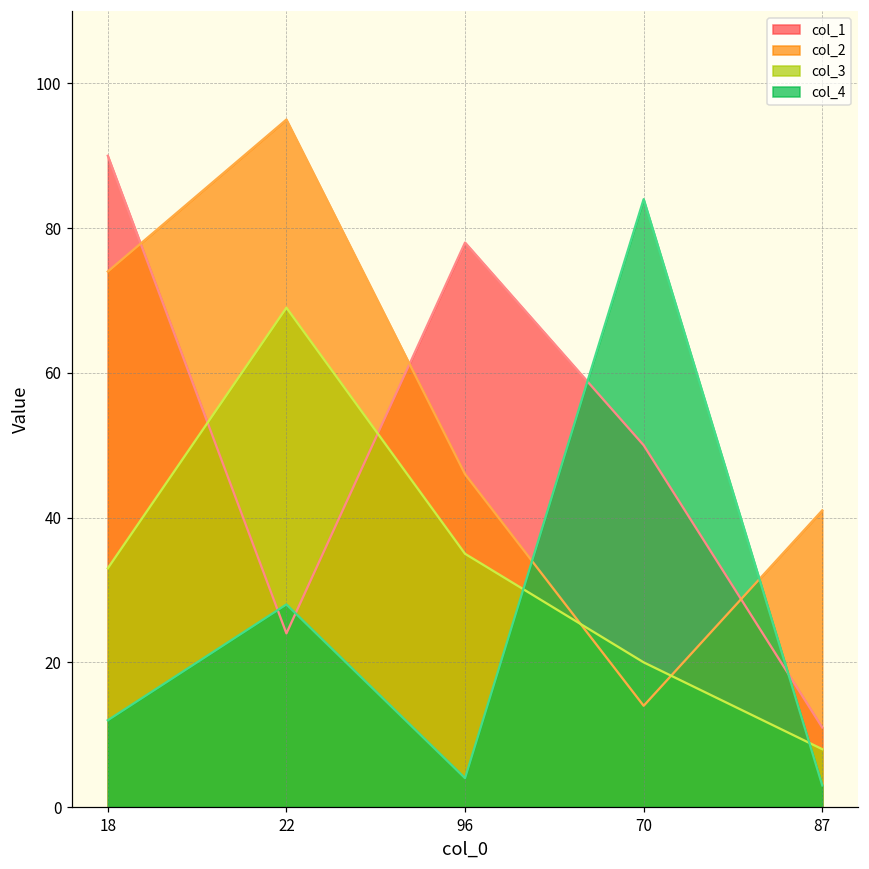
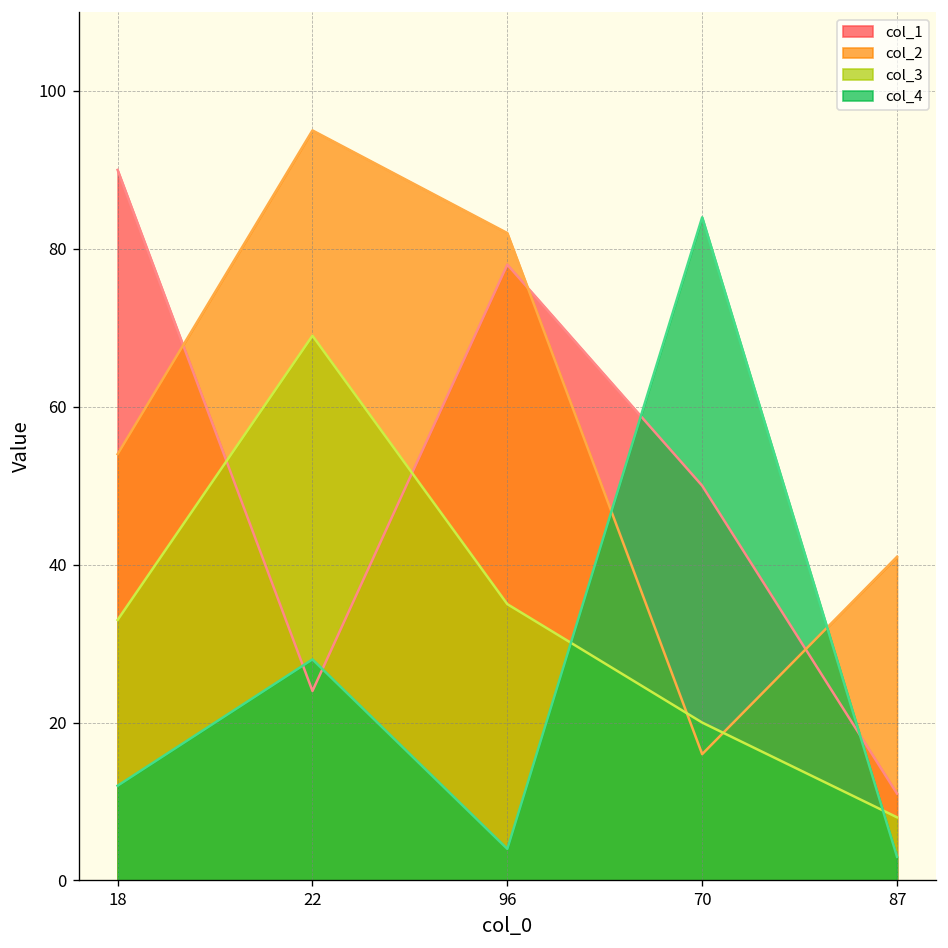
col_2, 18: 74 -> 54
col_2, 96: 46 -> 82
col_2, 70: 14 -> 16
